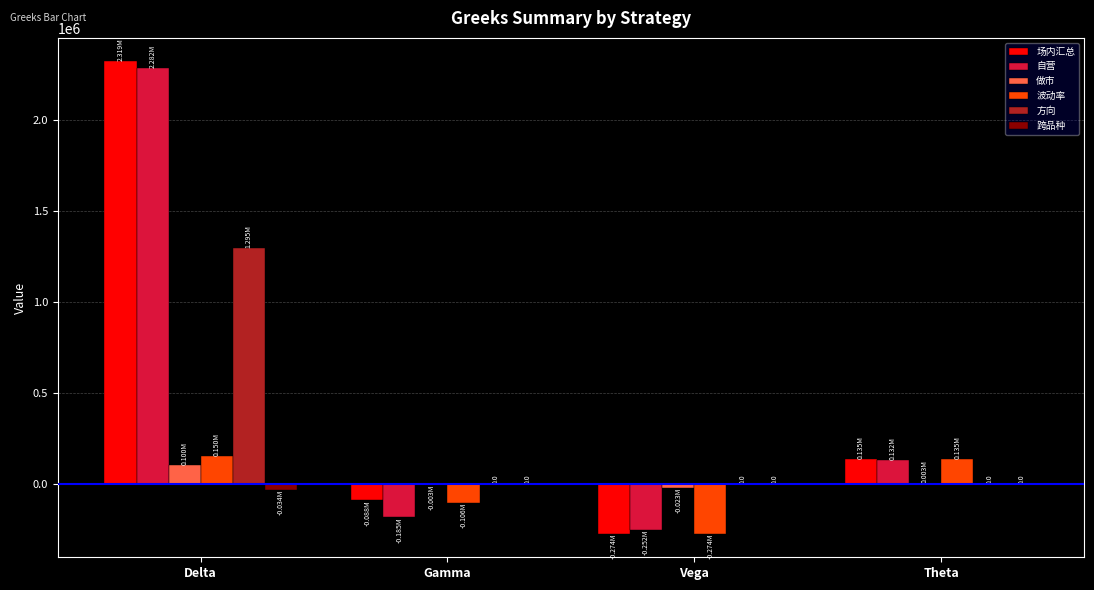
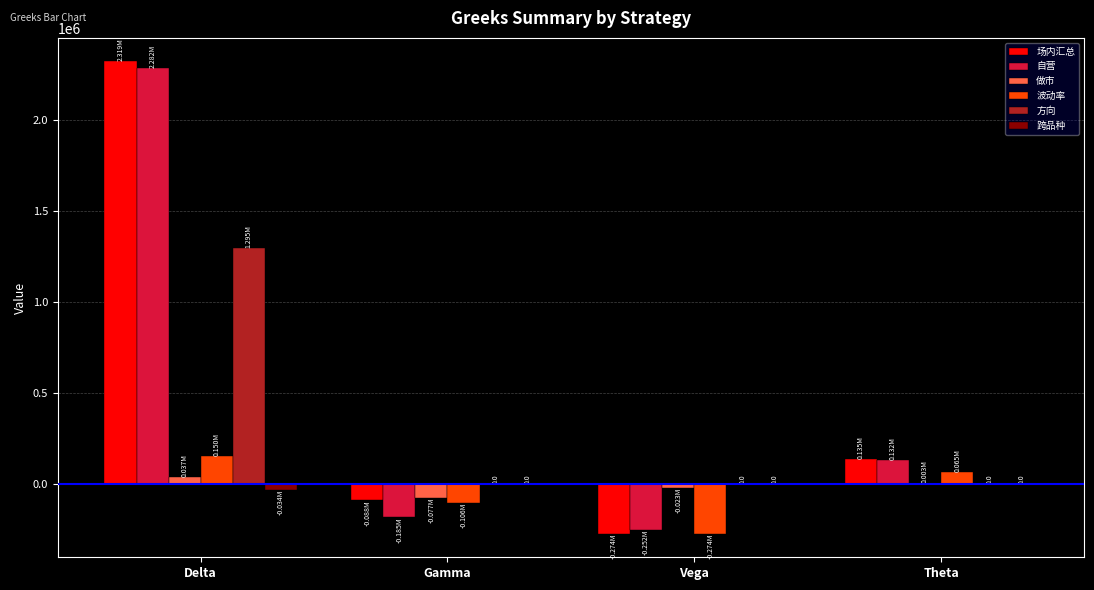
做市, Delta: 0.100M -> 0.037M
做市, Gamma: -0.003M -> -0.077M
波动率, Theta: 0.135M -> 0.065M
